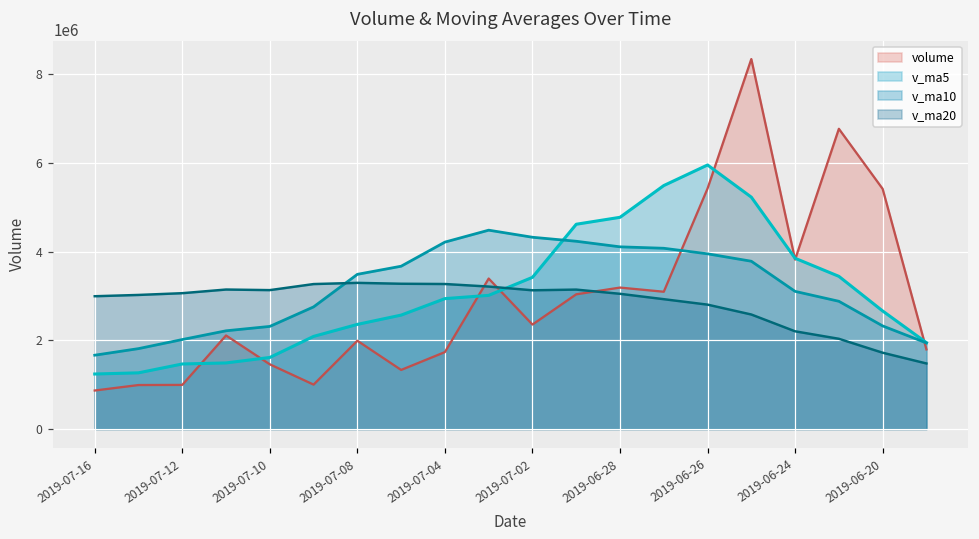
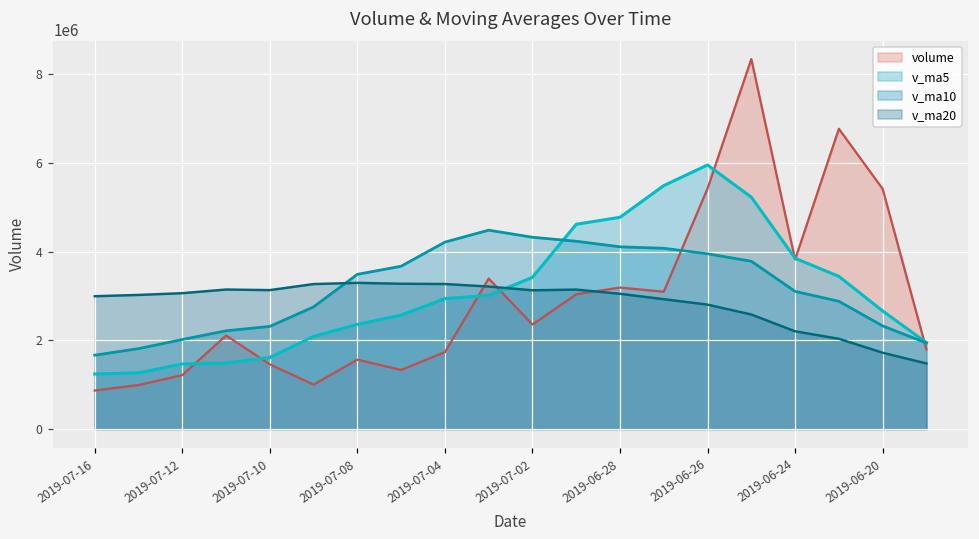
volume, 2019-07-12: 1000000 -> 1200000
volume, 2019-07-08: 2000000 -> 1600000
